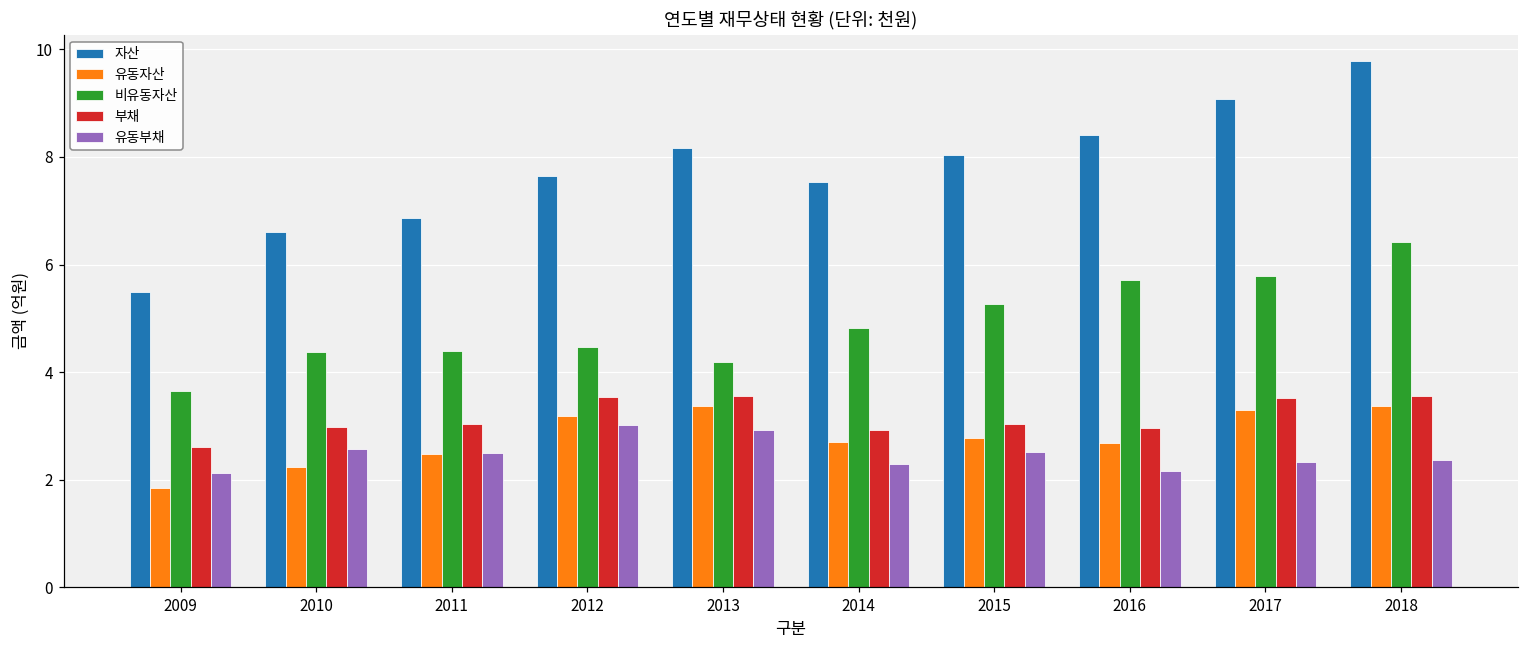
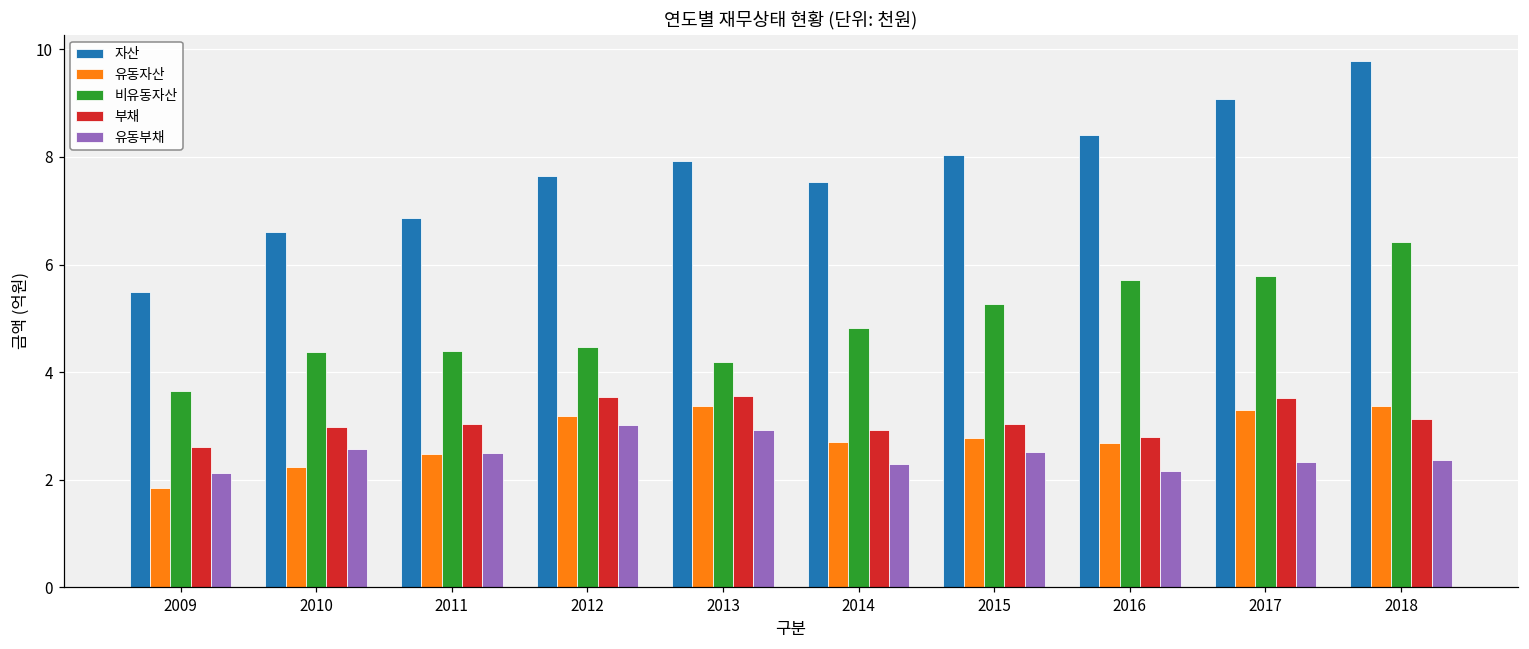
자산, 2013: 8.2 -> 7.9
부채, 2016: 3.0 -> 2.8
부채, 2018: 3.5 -> 3.1
